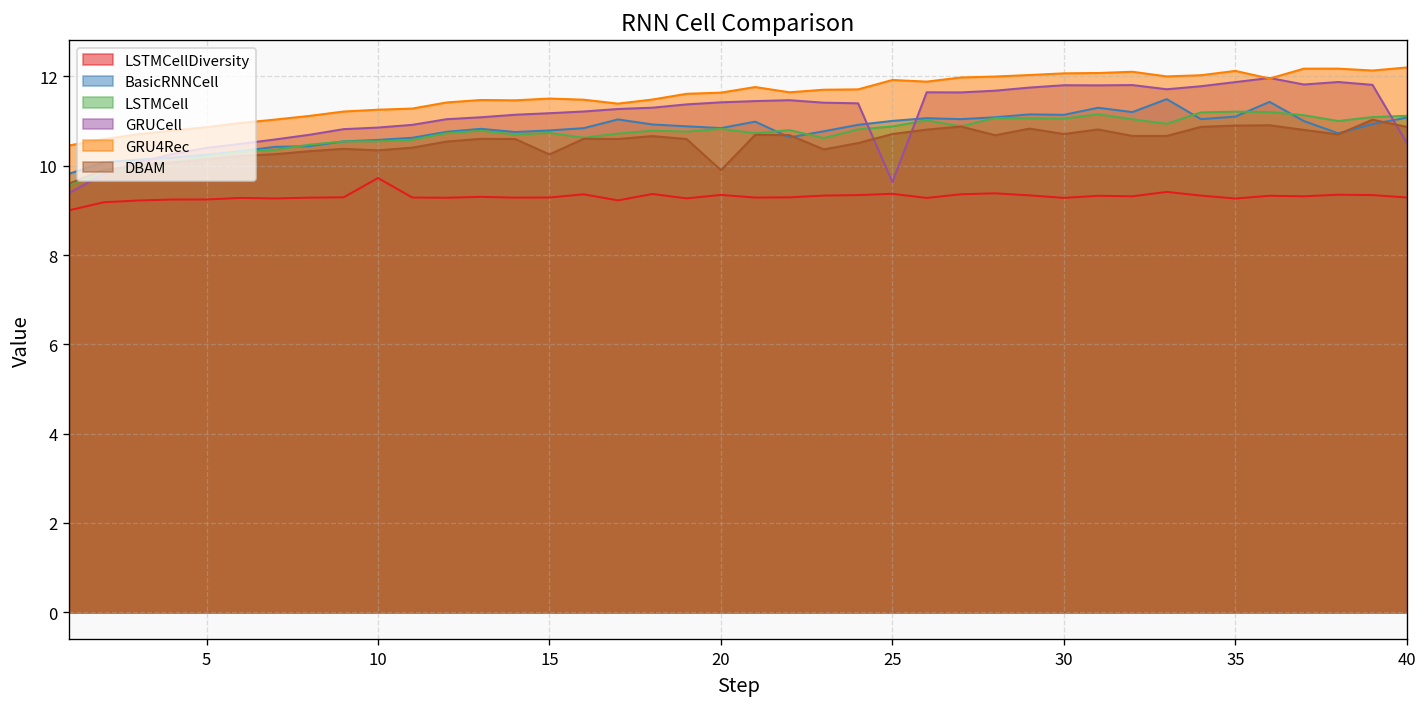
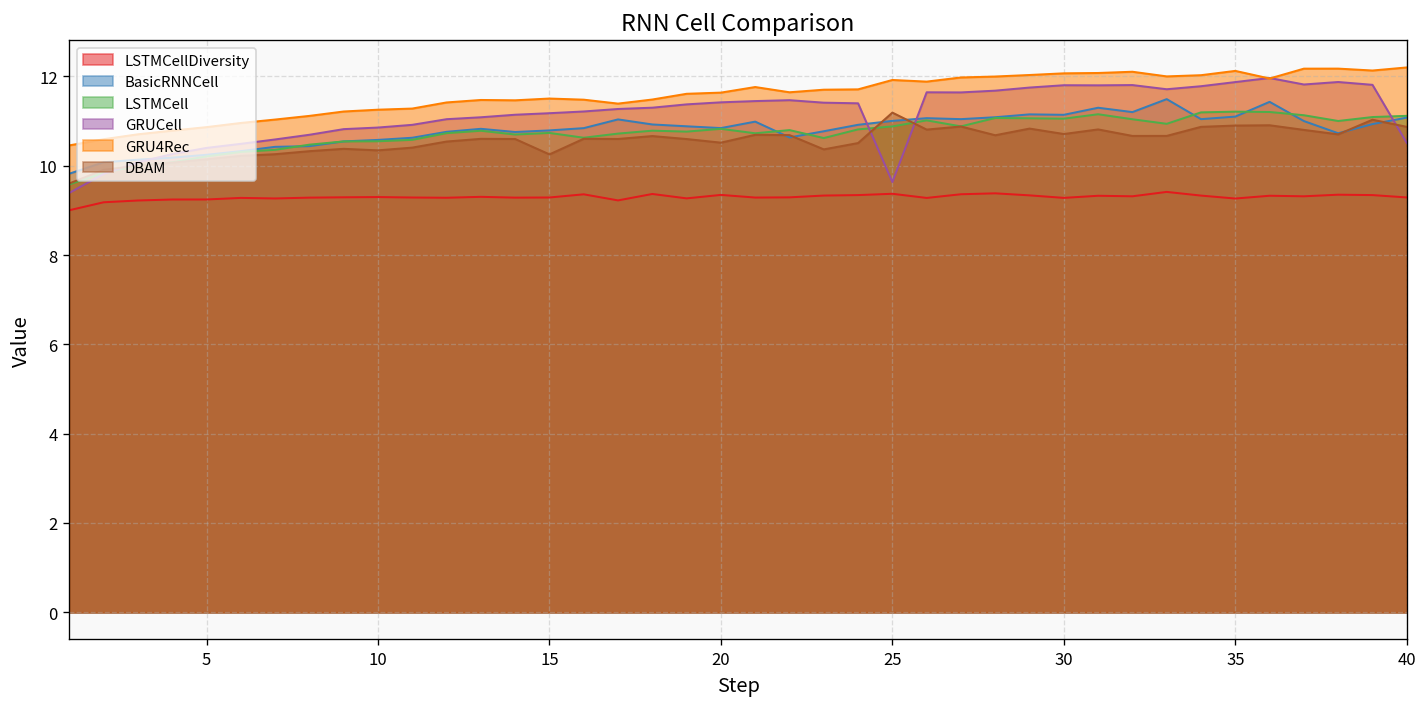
LSTMCellDiversity, 10: 9.7 -> 9.3
DBAM, 20: 9.9 -> 10.5
DBAM, 25: 10.7 -> 11.2
